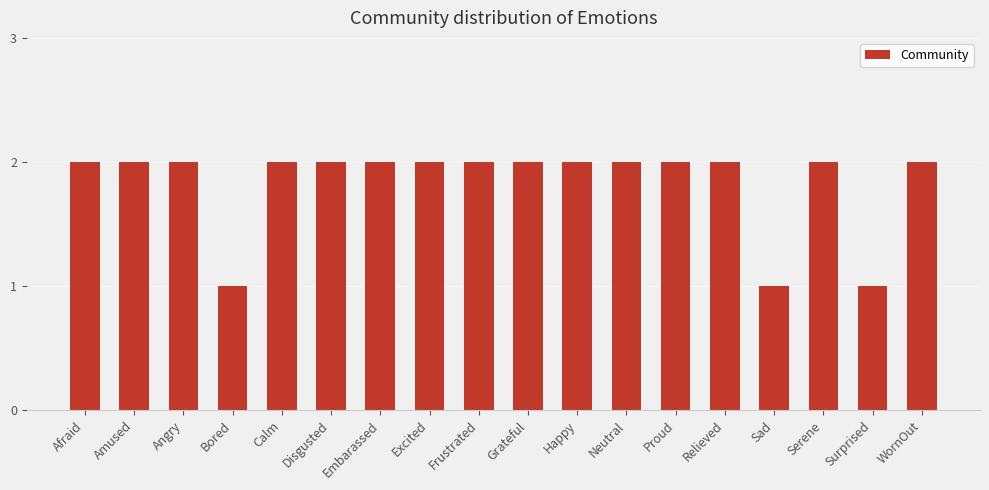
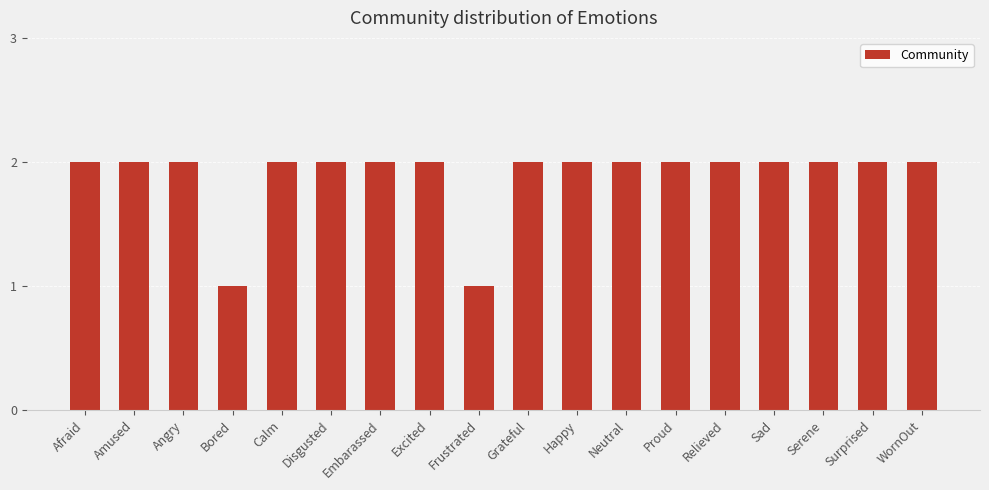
Frustrated: 2 -> 1
Sad: 1 -> 2
Surprised: 1 -> 2
